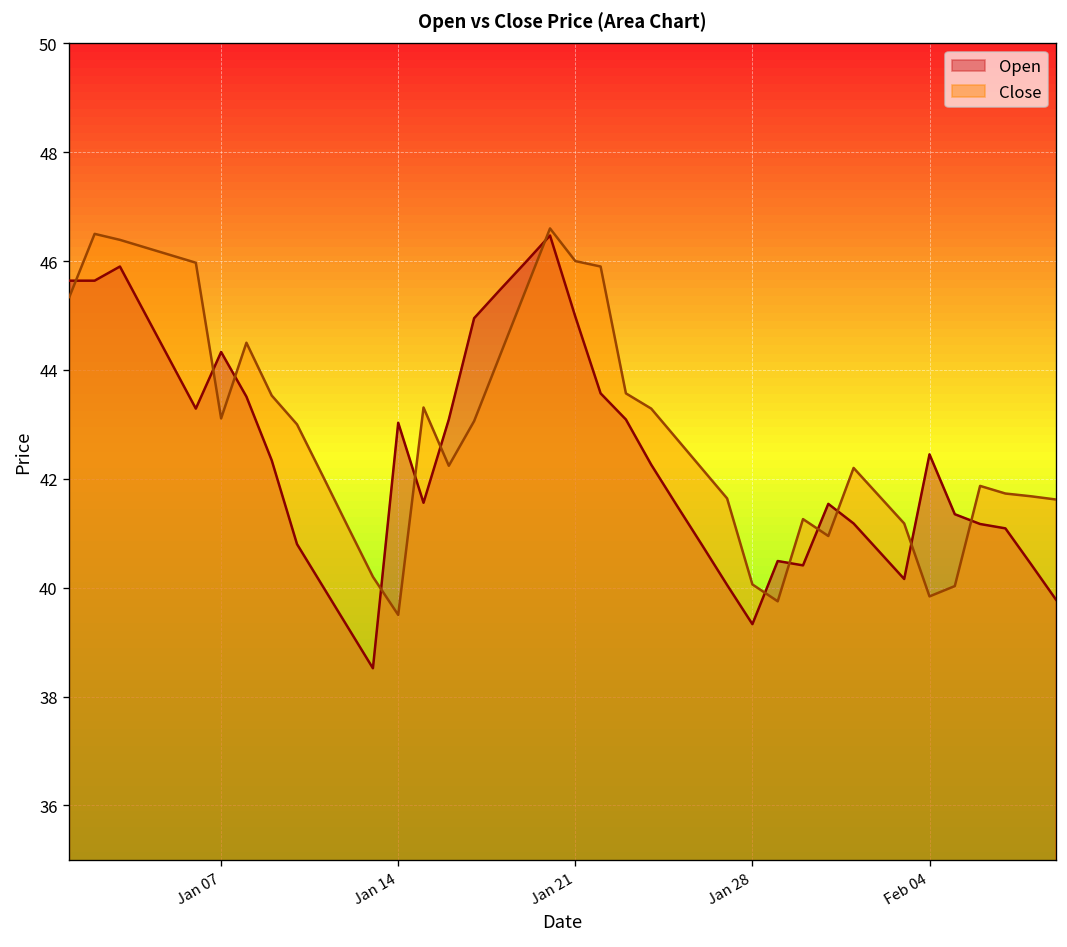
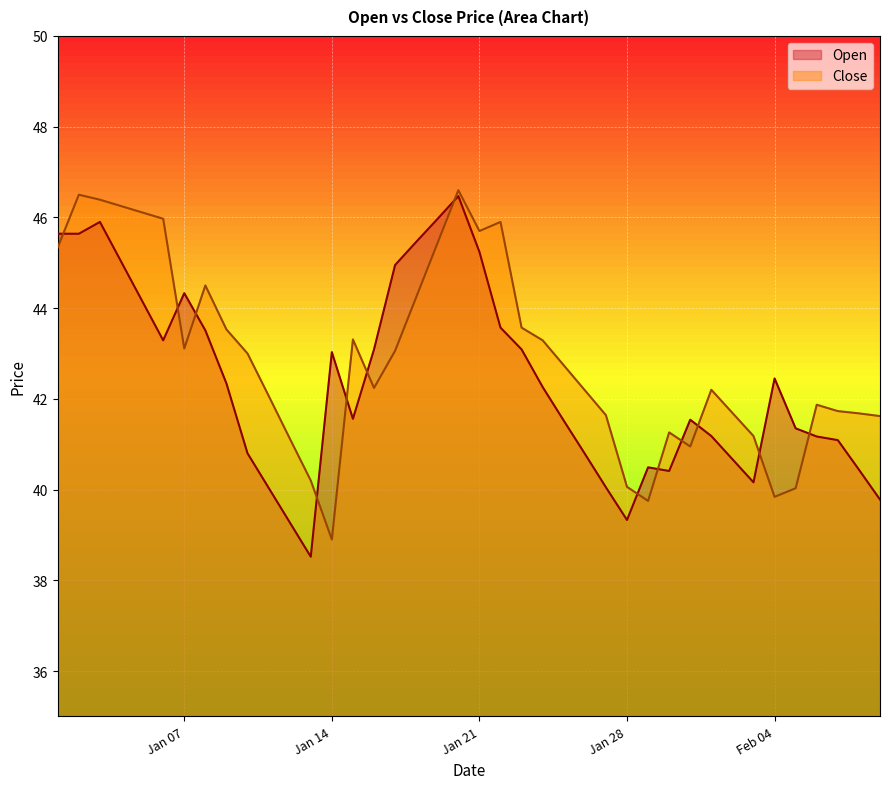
Close, Jan 14: 39.5 -> 38.9
Open, Jan 21: 45.0 -> 45.2
Close, Jan 21: 46.0 -> 45.7
